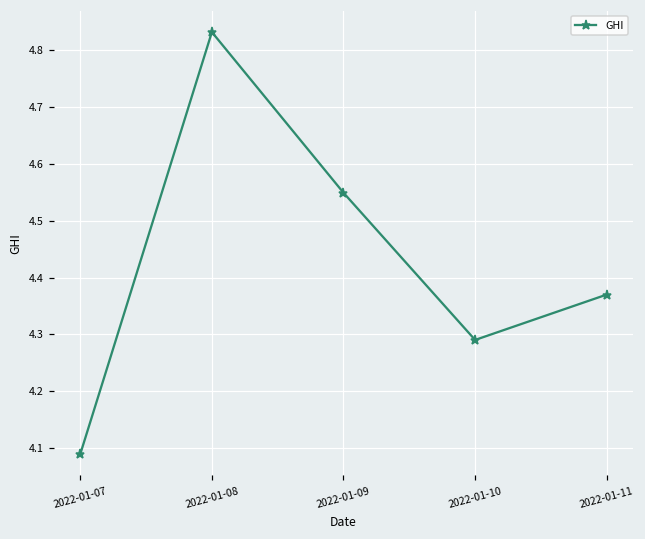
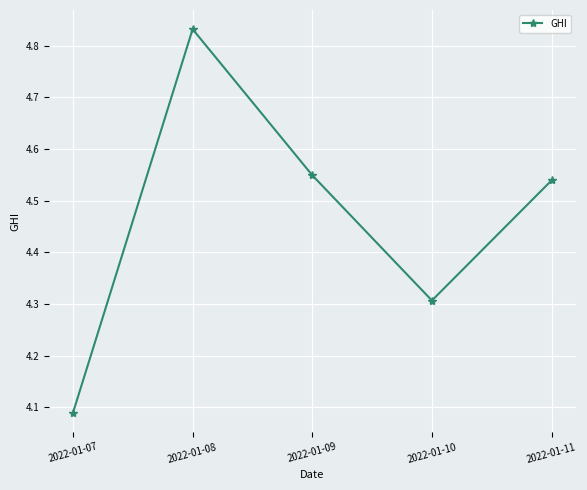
2022-01-10: 4.29 -> 4.31
2022-01-11: 4.37 -> 4.54
